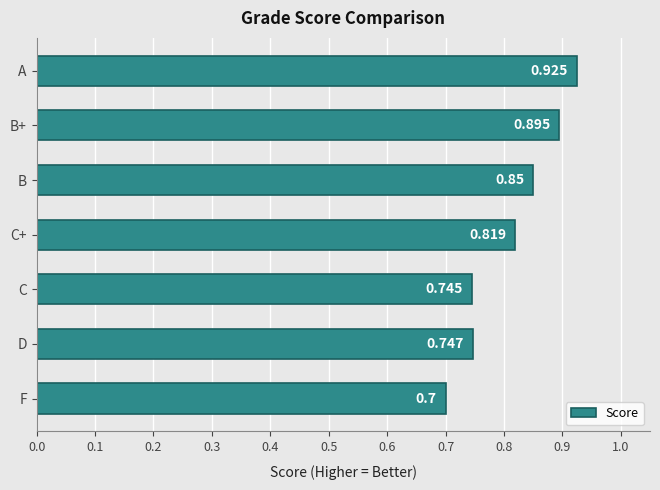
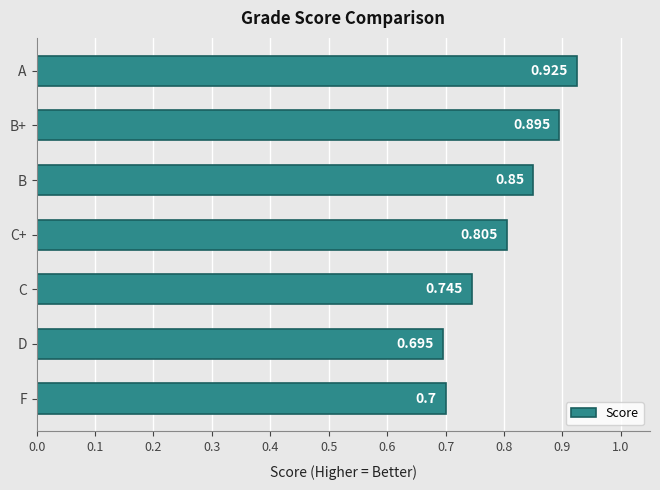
C+: 0.819 -> 0.805
D: 0.747 -> 0.695
